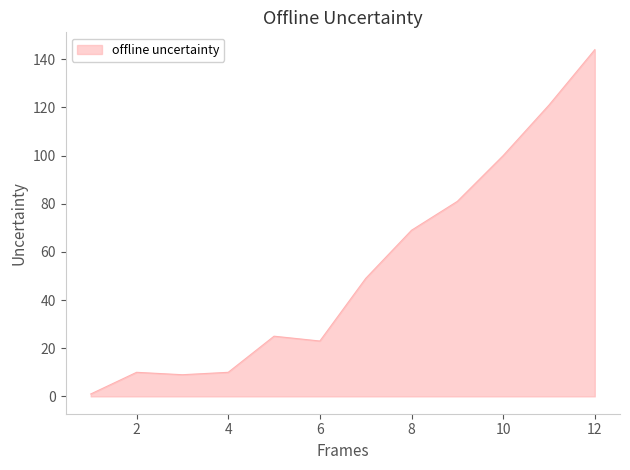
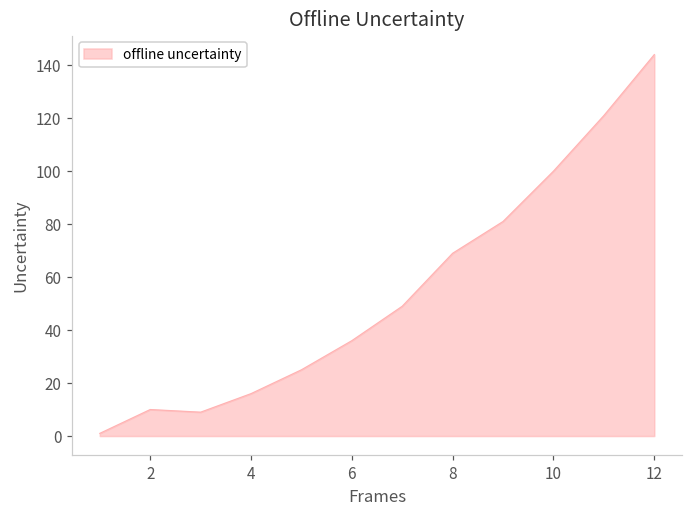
4: 10 -> 16
6: 23 -> 36
